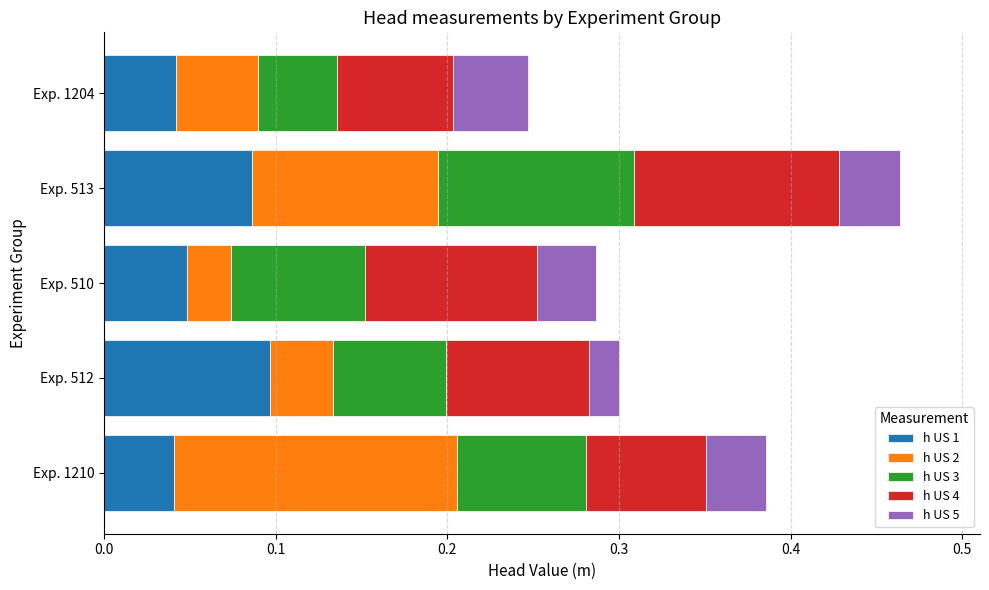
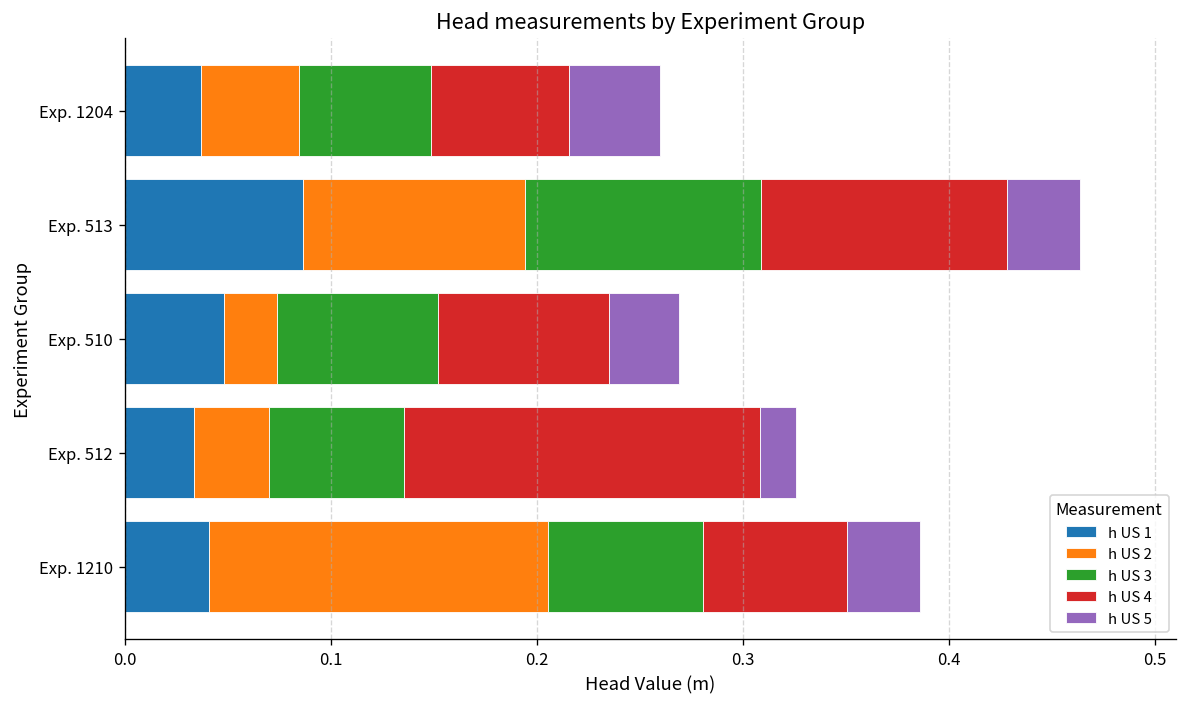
h US 1, Exp. 1204: 0.042 -> 0.037
h US 3, Exp. 1204: 0.046 -> 0.064
h US 4, Exp. 510: 0.100 -> 0.083
h US 1, Exp. 512: 0.097 -> 0.033
h US 4, Exp. 512: 0.084 -> 0.173
